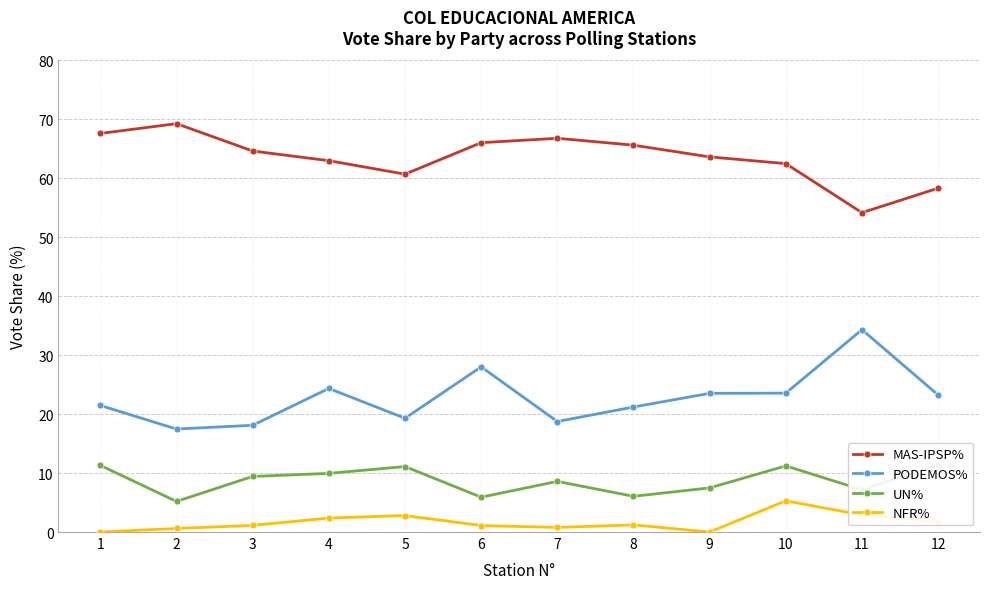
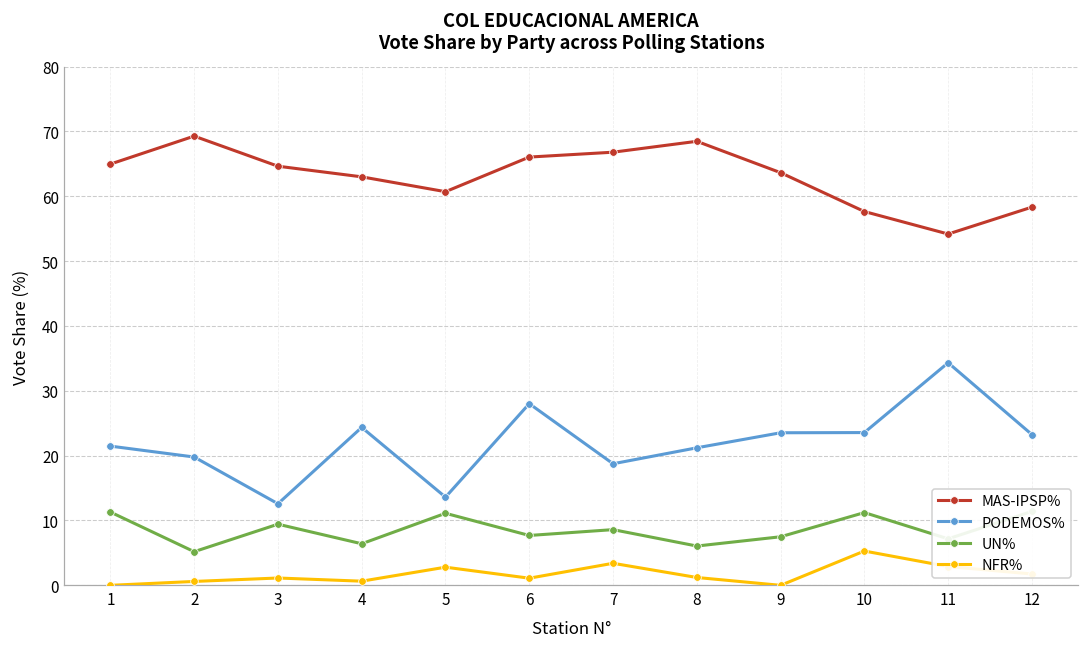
MAS-IPSP%, 1: 68 -> 65
PODEMOS%, 2: 17 -> 20
PODEMOS%, 3: 18 -> 13
UN%, 4: 10 -> 6
NFR%, 4: 2 -> 1
PODEMOS%, 5: 19 -> 14
UN%, 6: 6 -> 8
NFR%, 7: 1 -> 3
MAS-IPSP%, 8: 66 -> 68
MAS-IPSP%, 10: 63 -> 58
